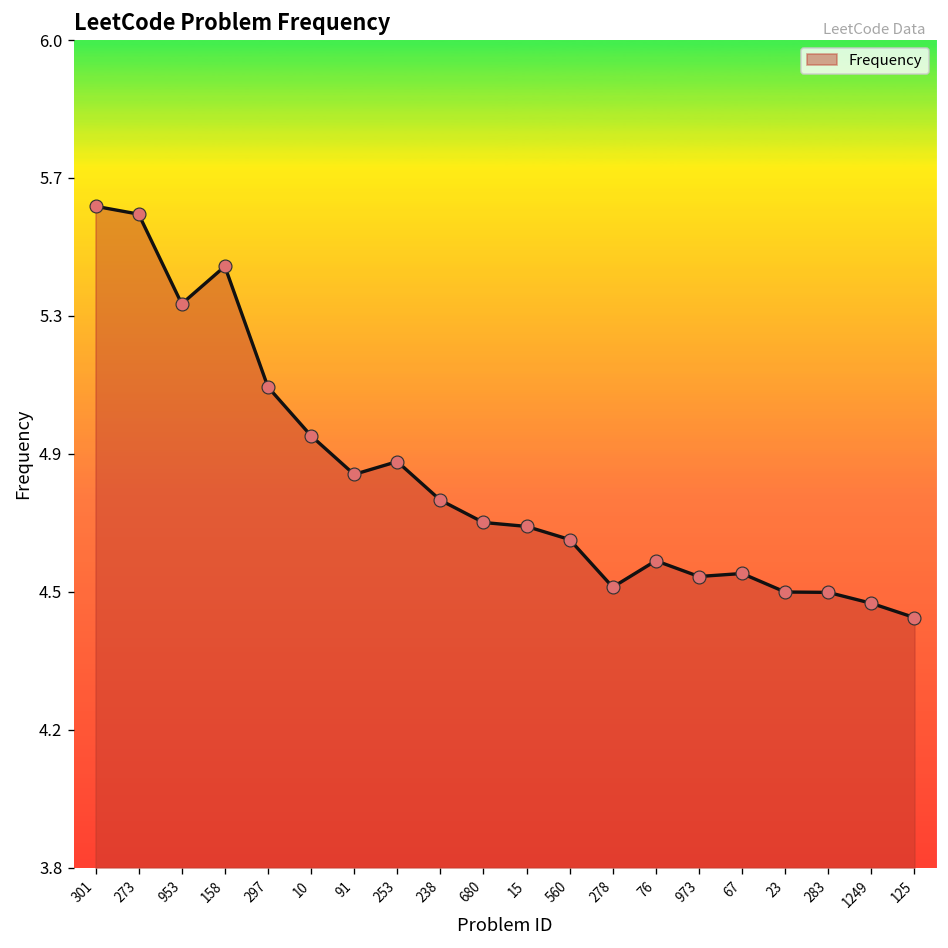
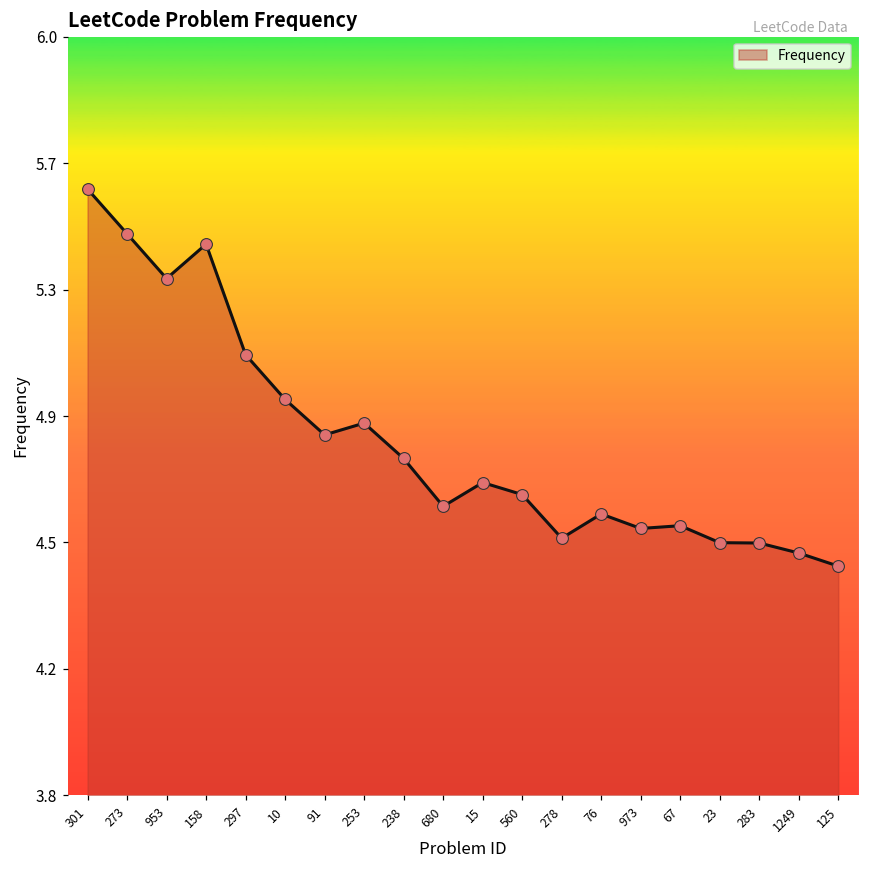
273: 5.55 -> 5.44
680: 4.73 -> 4.65
